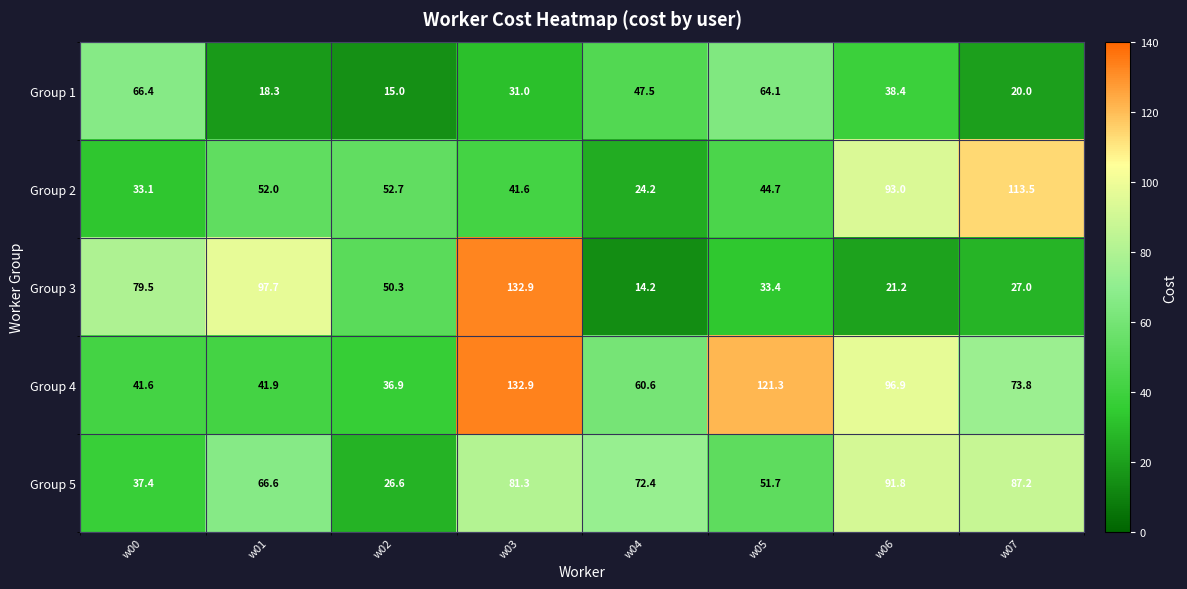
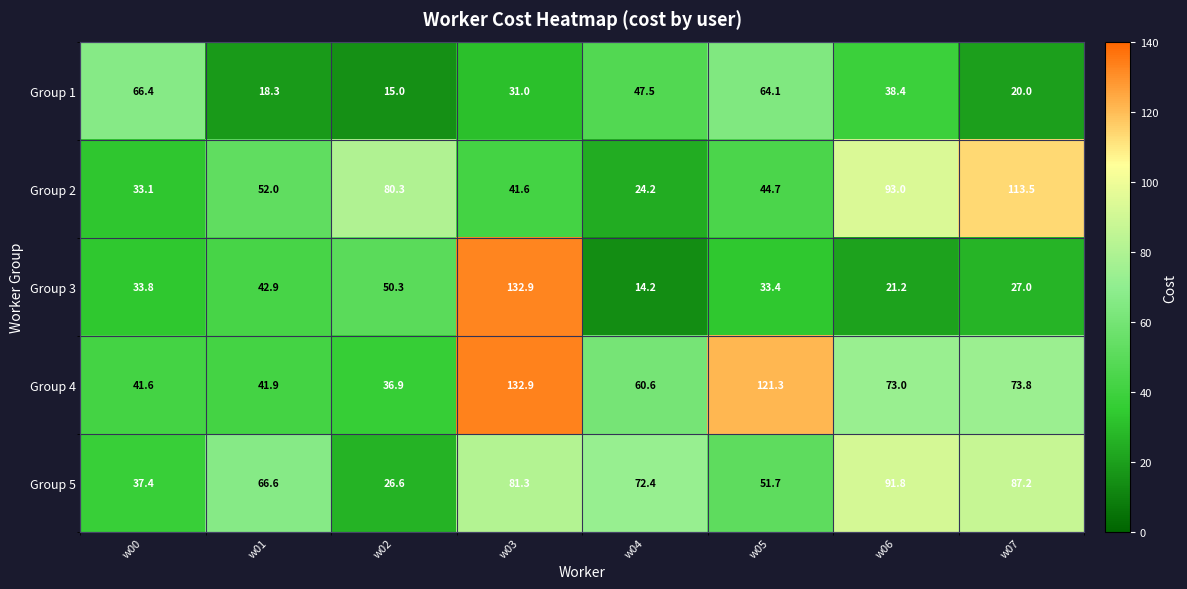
Group 2, w02: 52.7 -> 80.3
Group 3, w00: 79.5 -> 33.8
Group 3, w01: 97.7 -> 42.9
Group 4, w06: 96.9 -> 73.0
